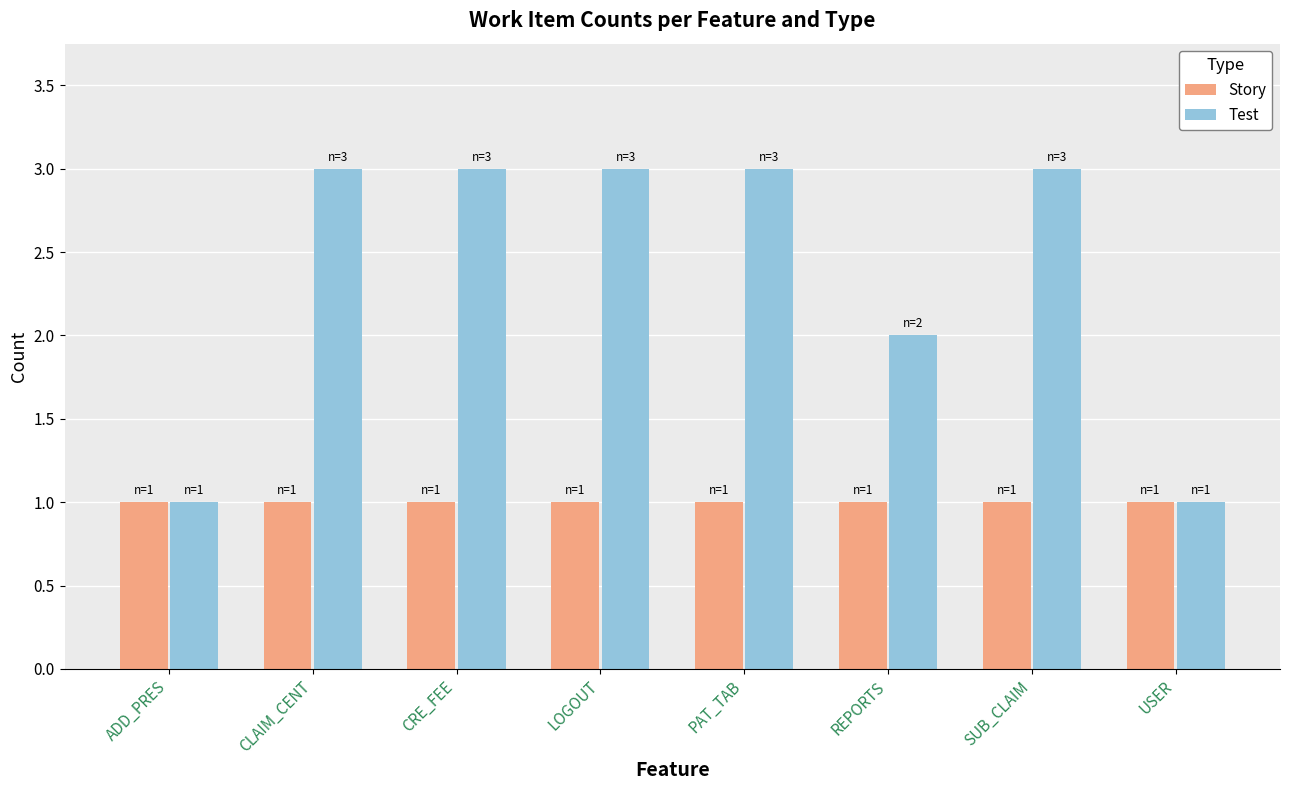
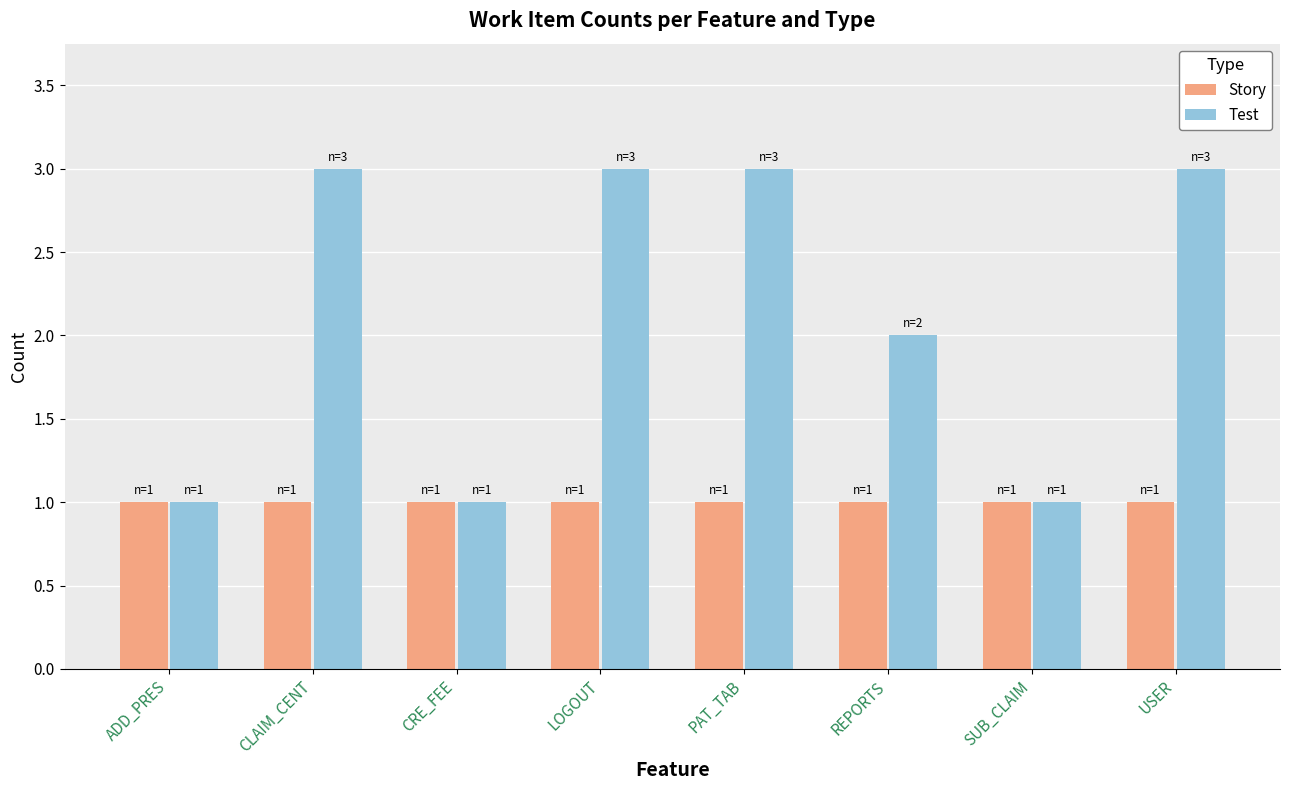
Test, CRE_FEE: 3 -> 1
Test, SUB_CLAIM: 3 -> 1
Test, USER: 1 -> 3
